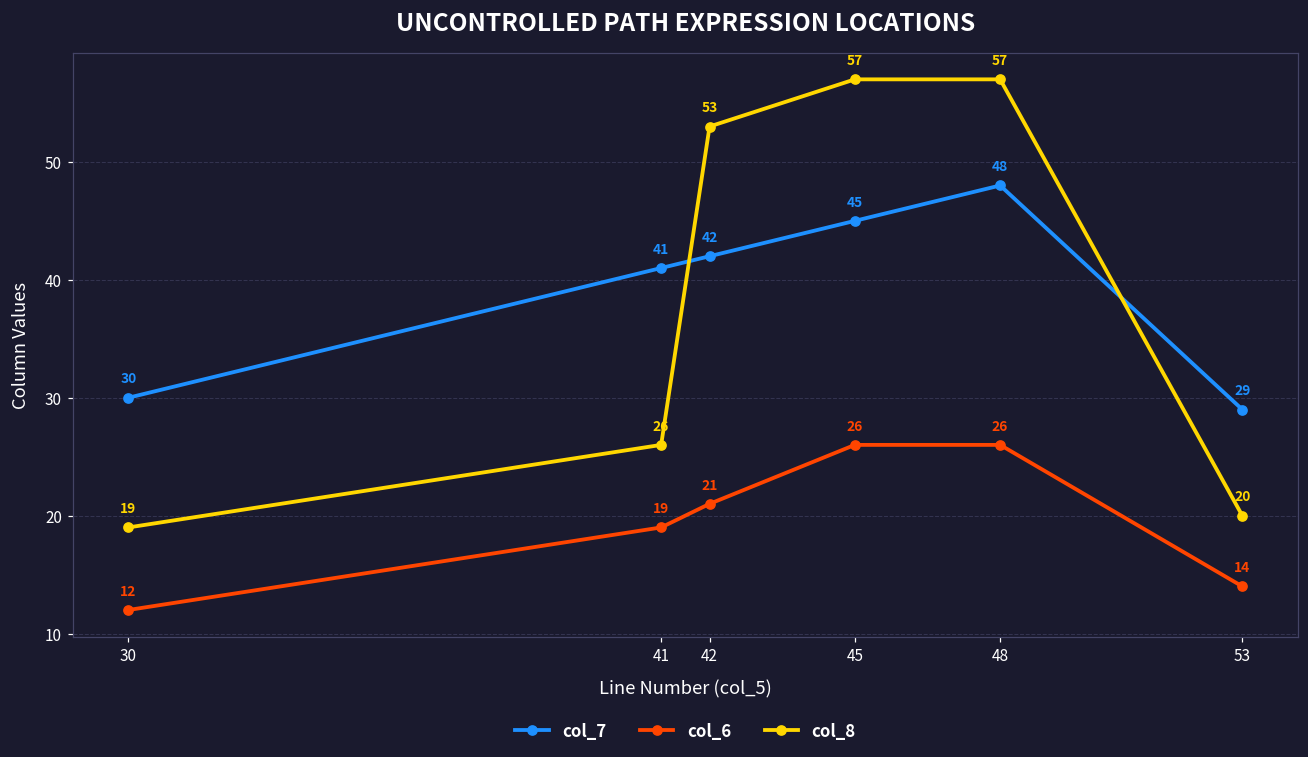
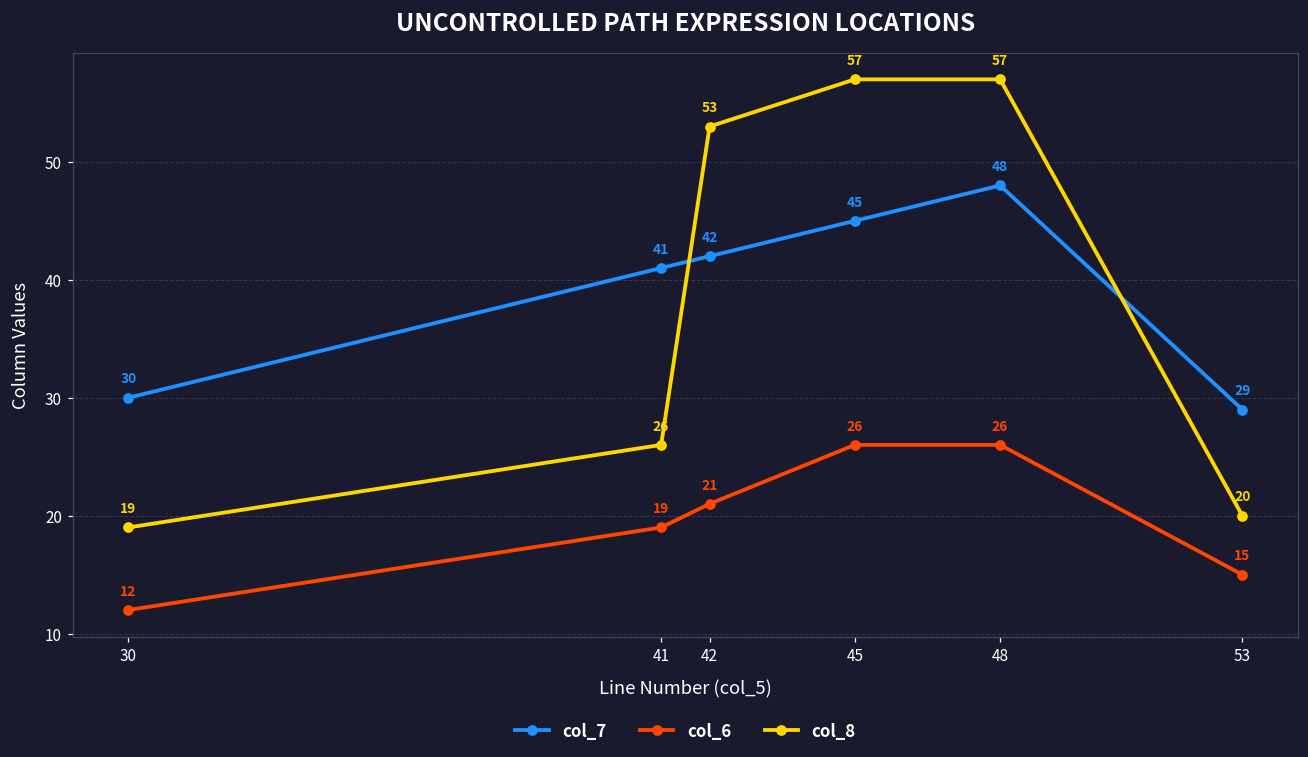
col_6, 53: 14 -> 15
